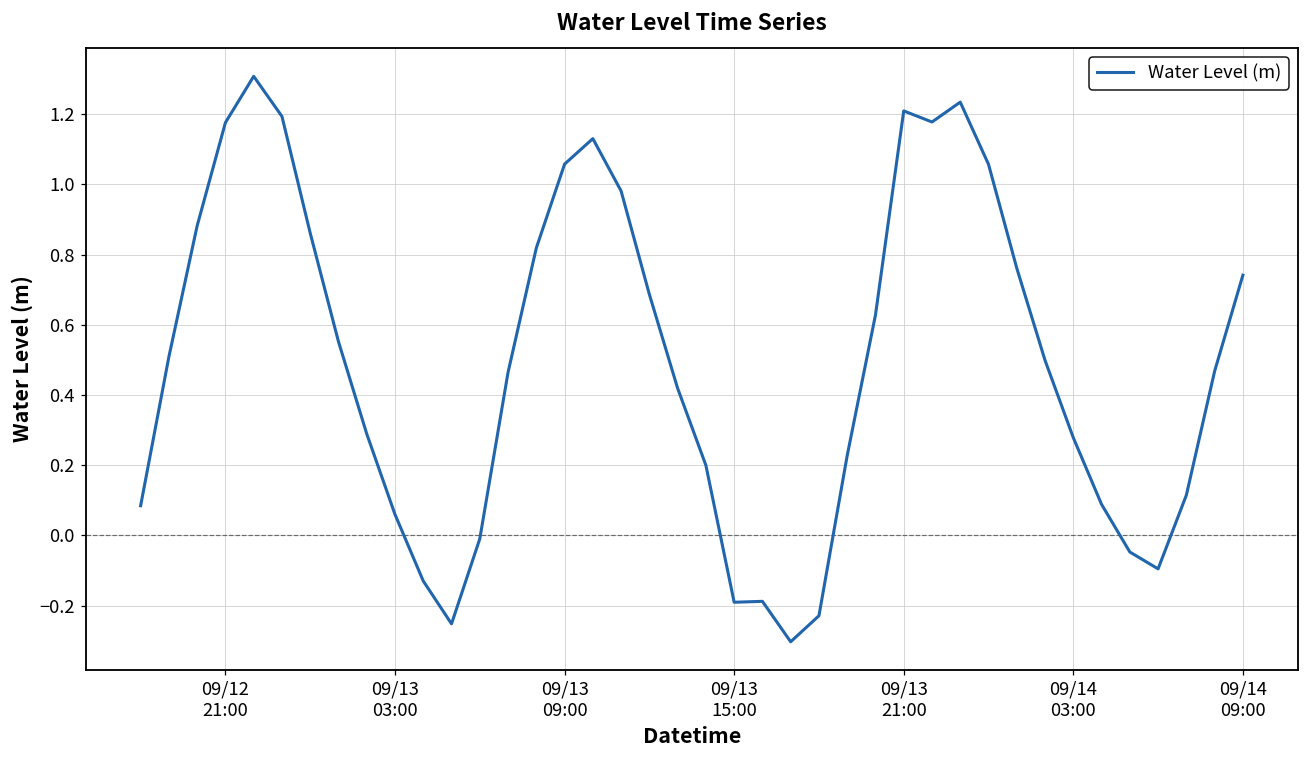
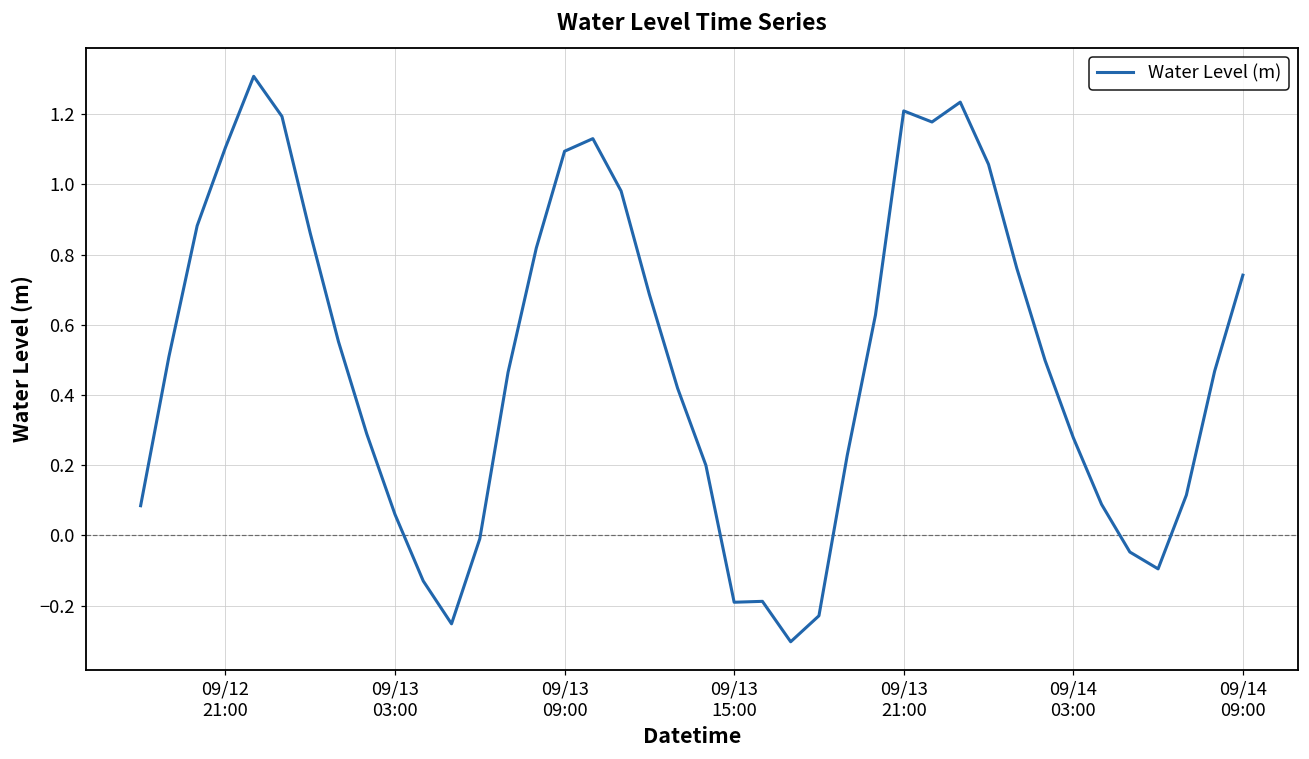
09/12 21:00: 1.18 -> 1.10
09/13 09:00: 1.06 -> 1.09
